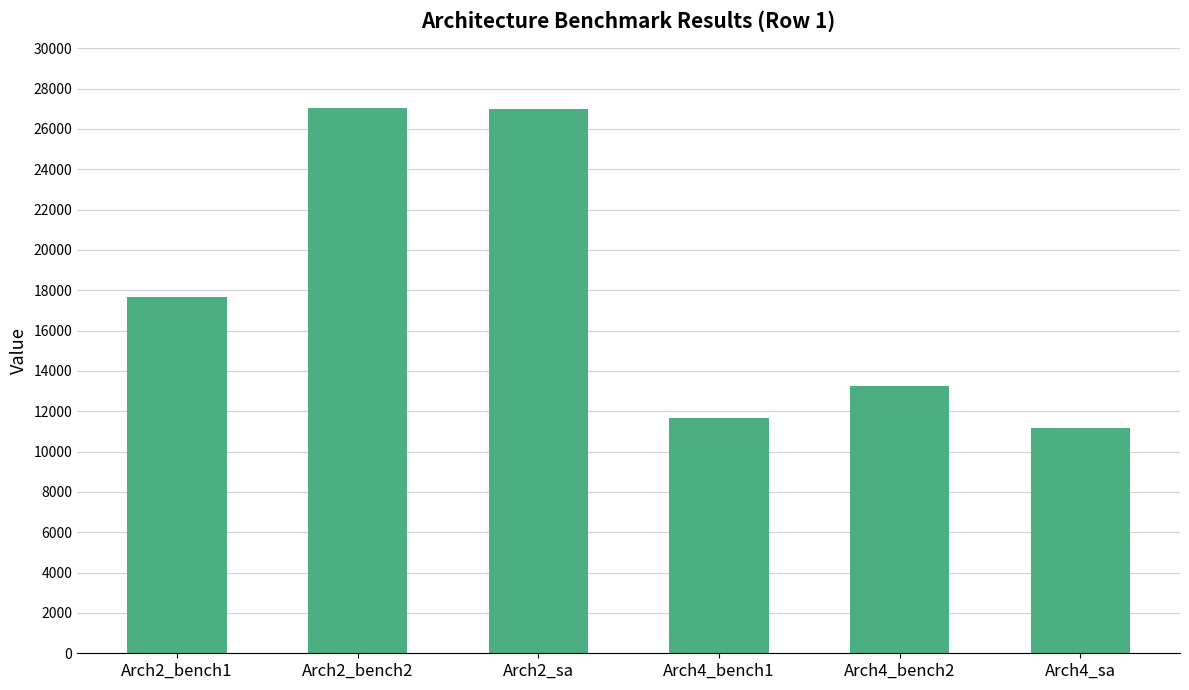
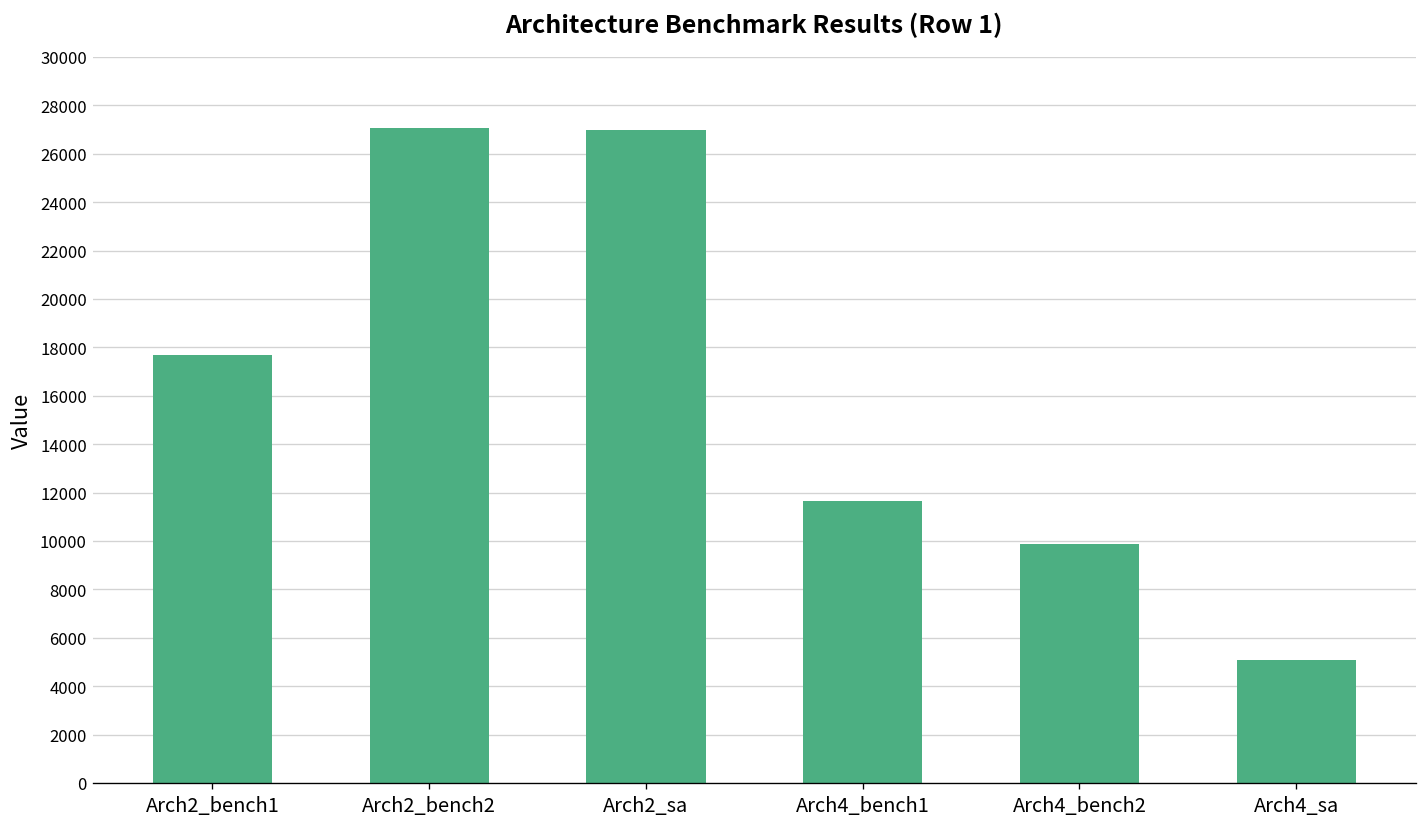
Arch4_bench2: 13300 -> 9900
Arch4_sa: 11200 -> 5100
